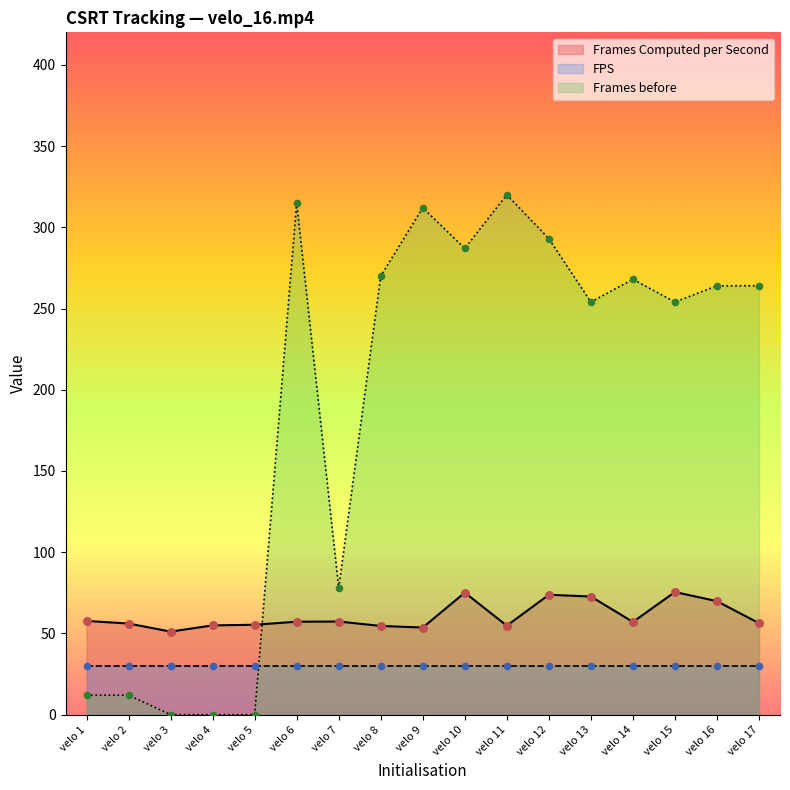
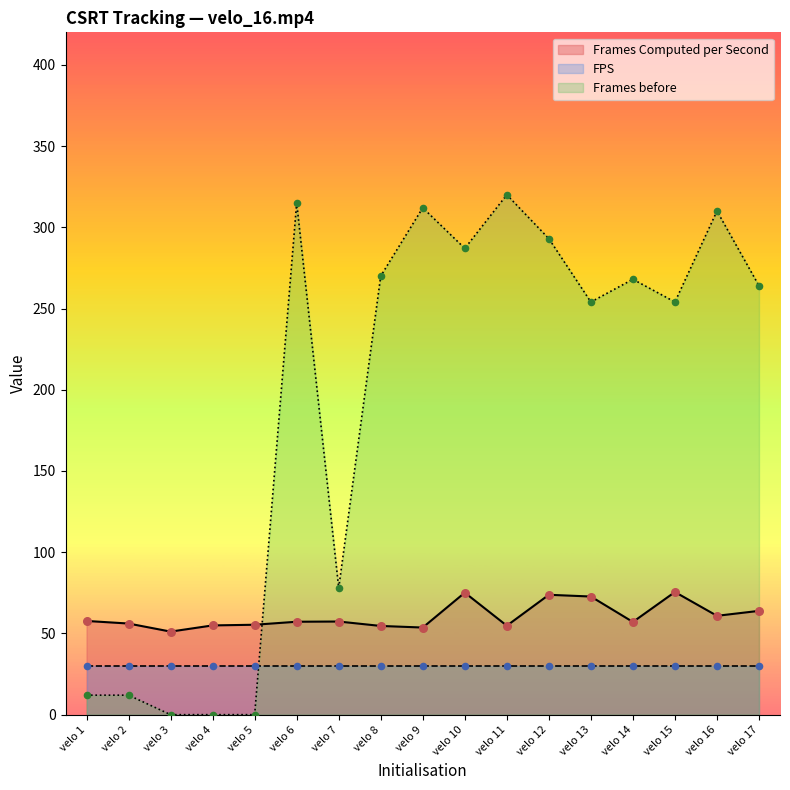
Frames Computed per Second, velo 16: 70 -> 61
Frames before, velo 16: 264 -> 310
Frames Computed per Second, velo 17: 56 -> 64
